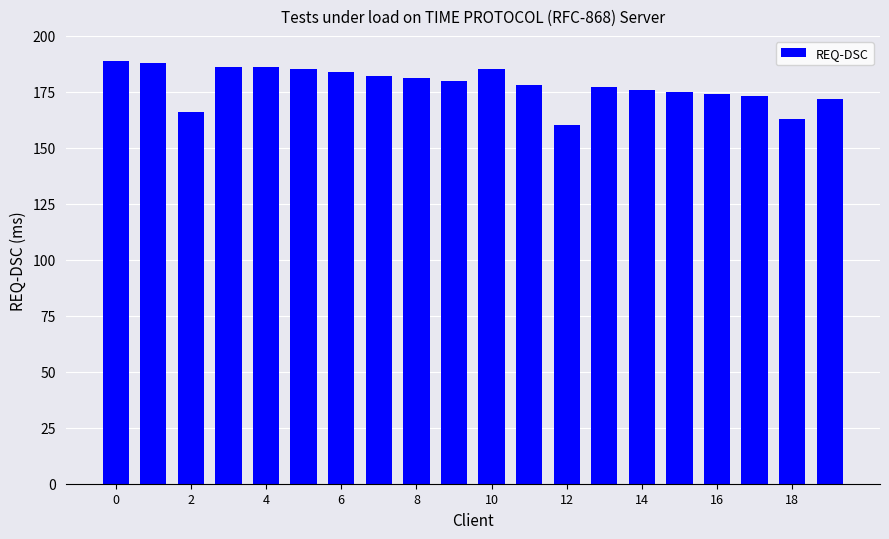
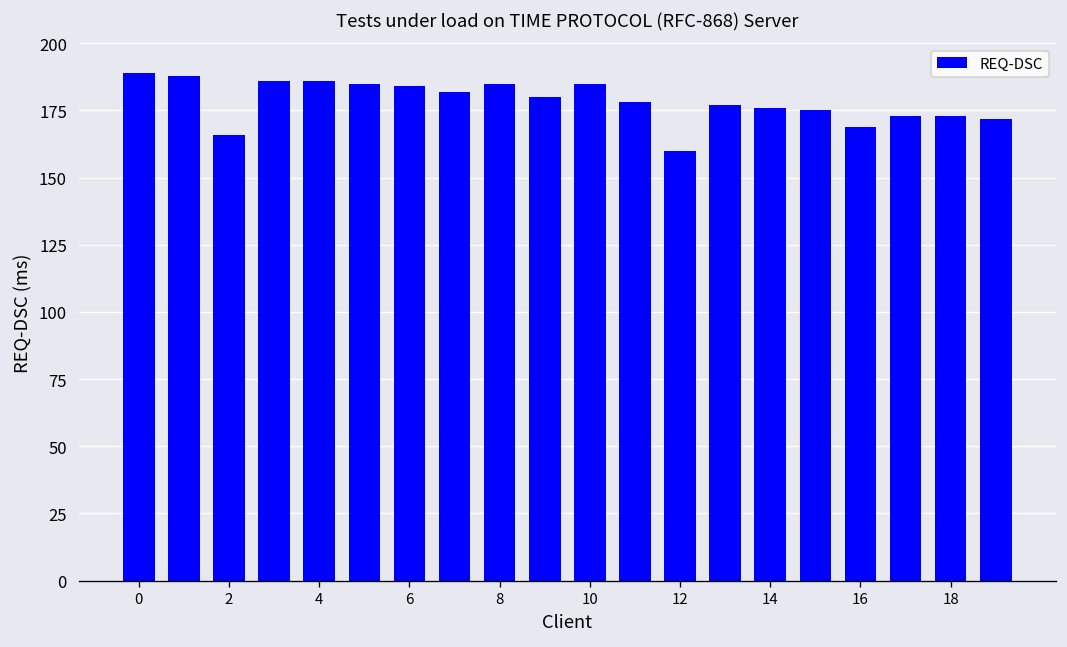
8: 181 -> 185
16: 174 -> 169
18: 163 -> 173
